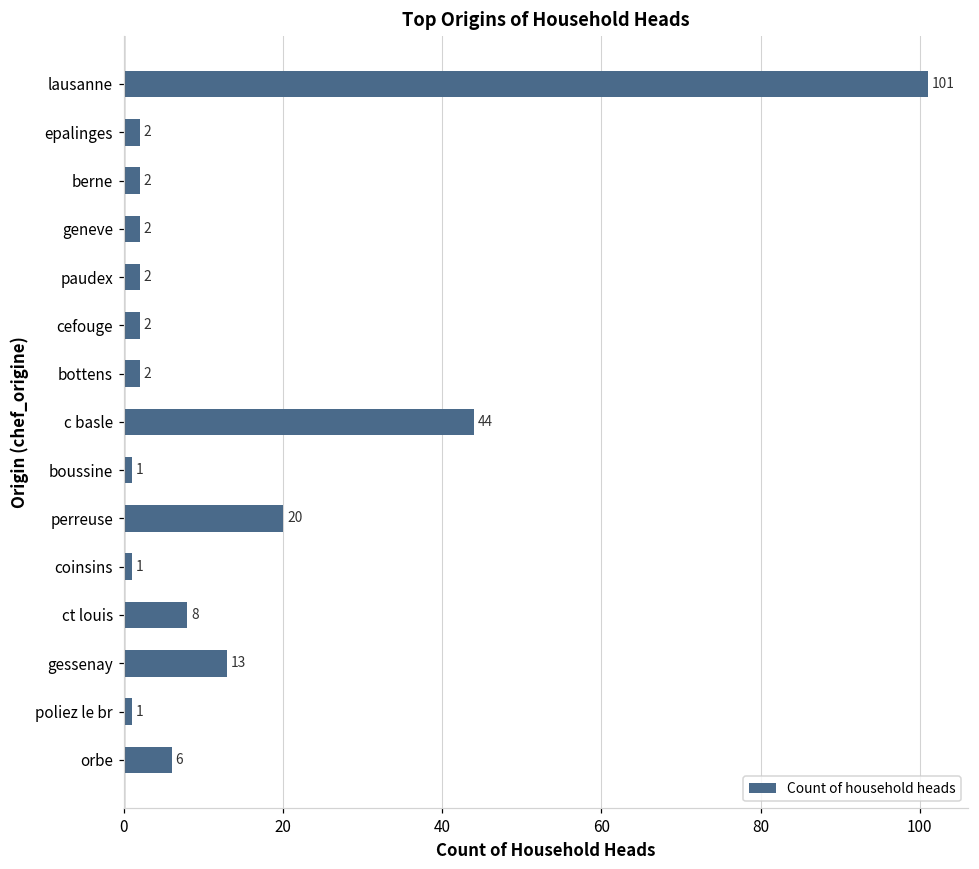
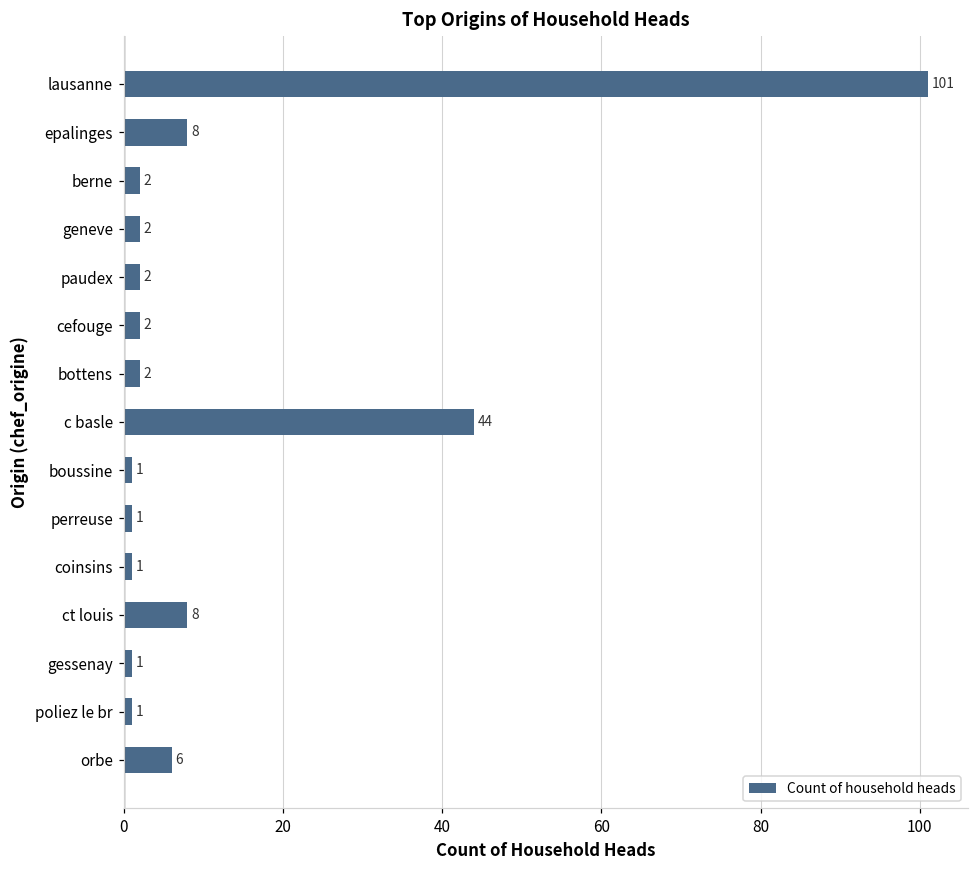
epalinges: 2 -> 8
perreuse: 20 -> 1
gessenay: 13 -> 1
